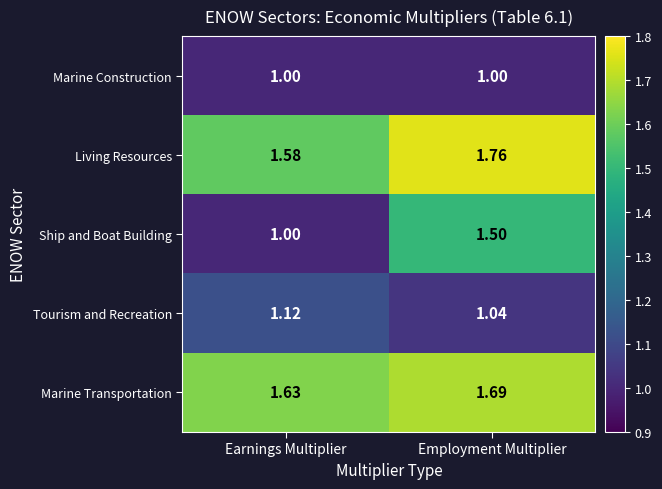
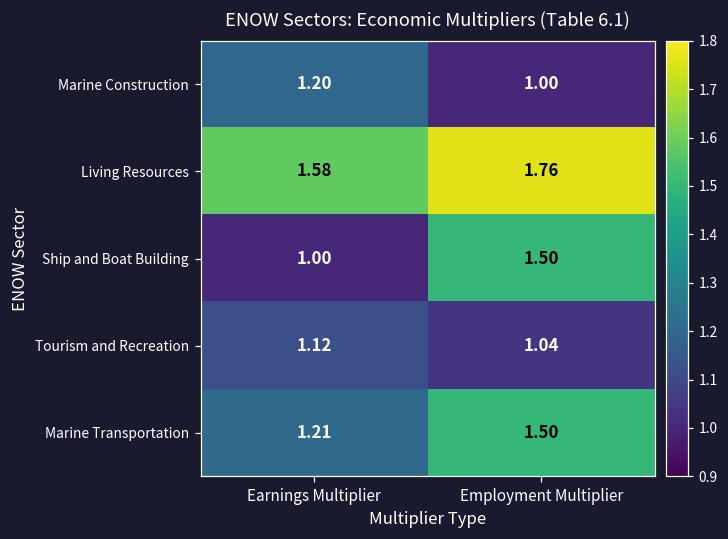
Marine Construction, Earnings Multiplier: 1.00 -> 1.20
Marine Transportation, Earnings Multiplier: 1.63 -> 1.21
Marine Transportation, Employment Multiplier: 1.69 -> 1.50
